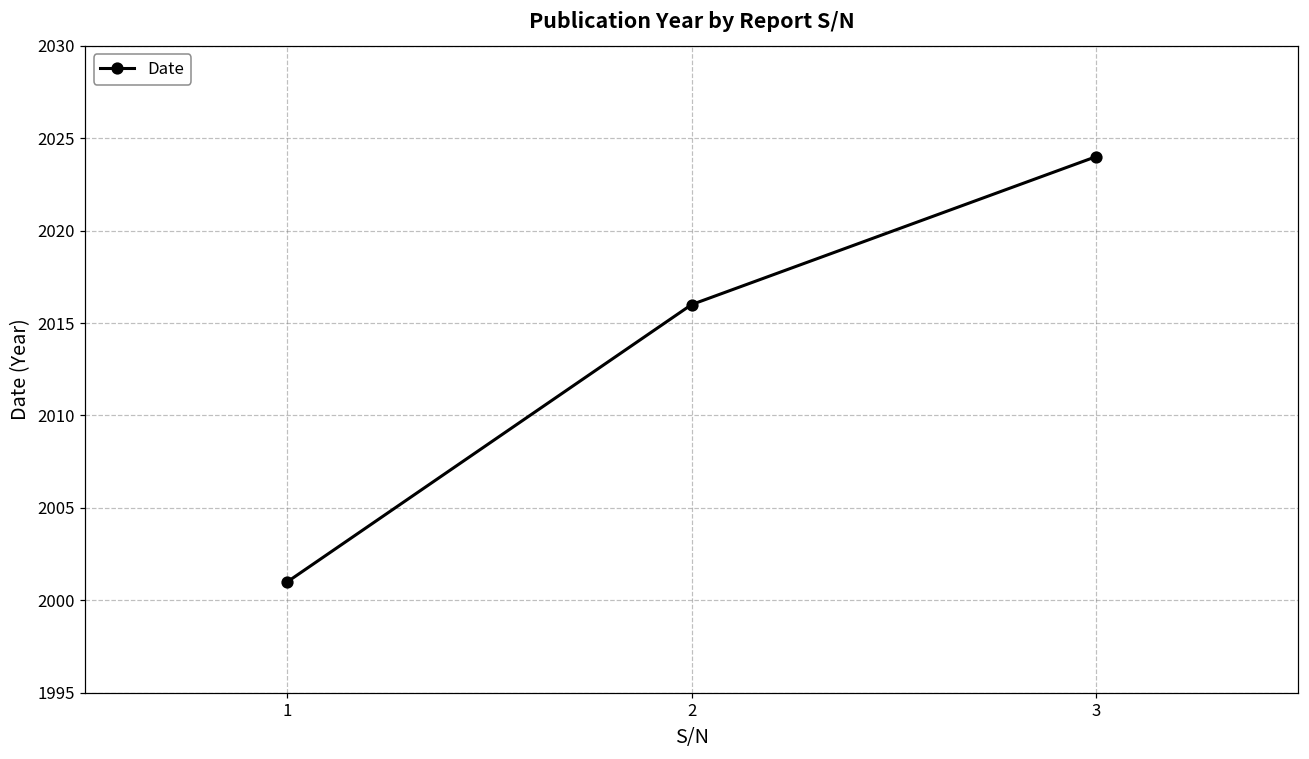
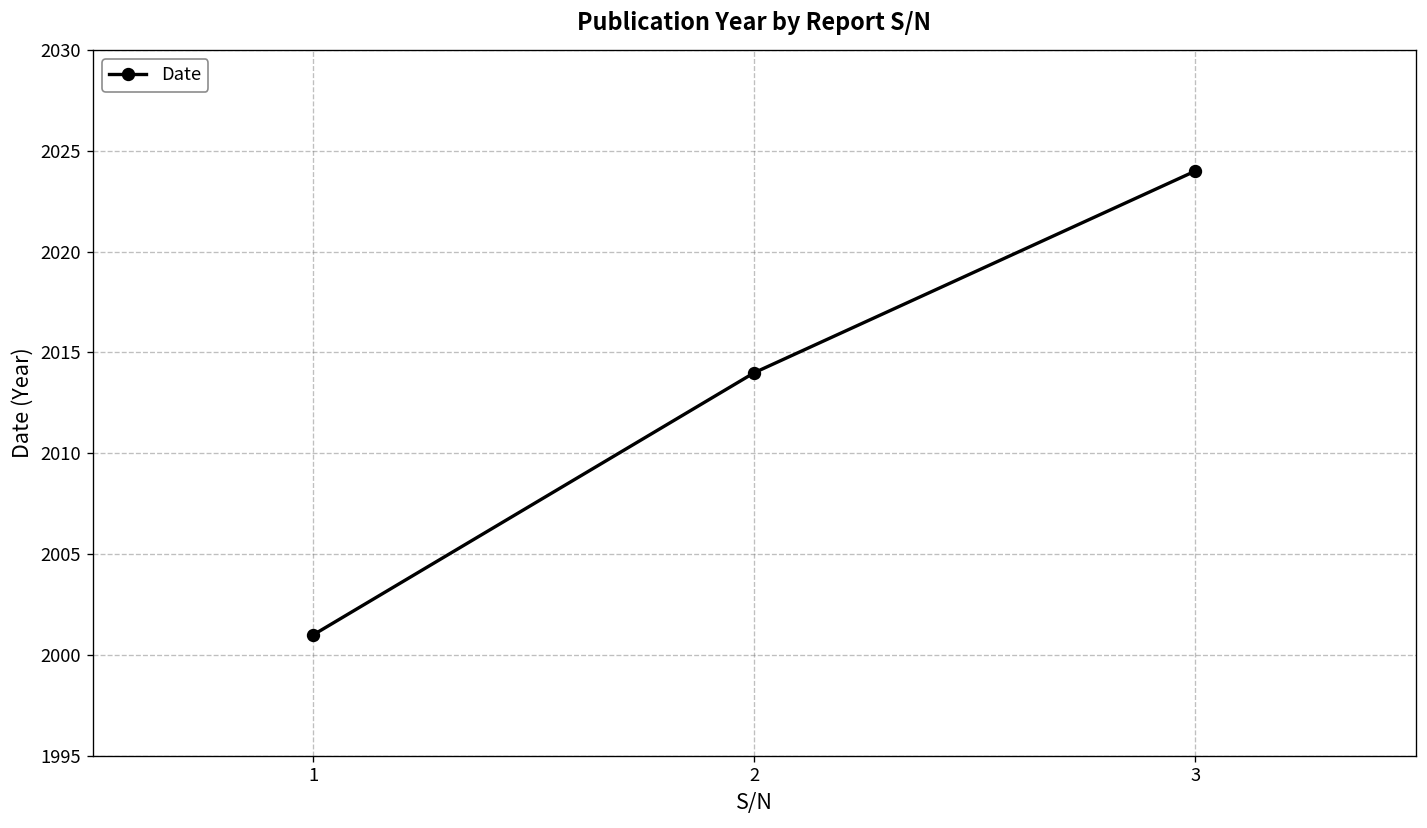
2: 2016 -> 2014
